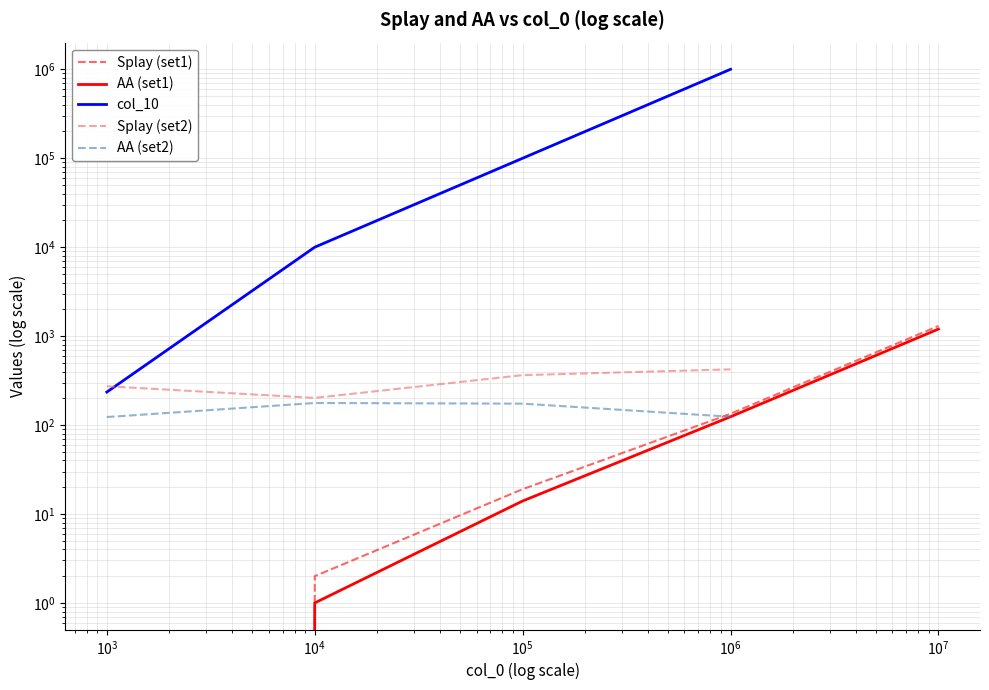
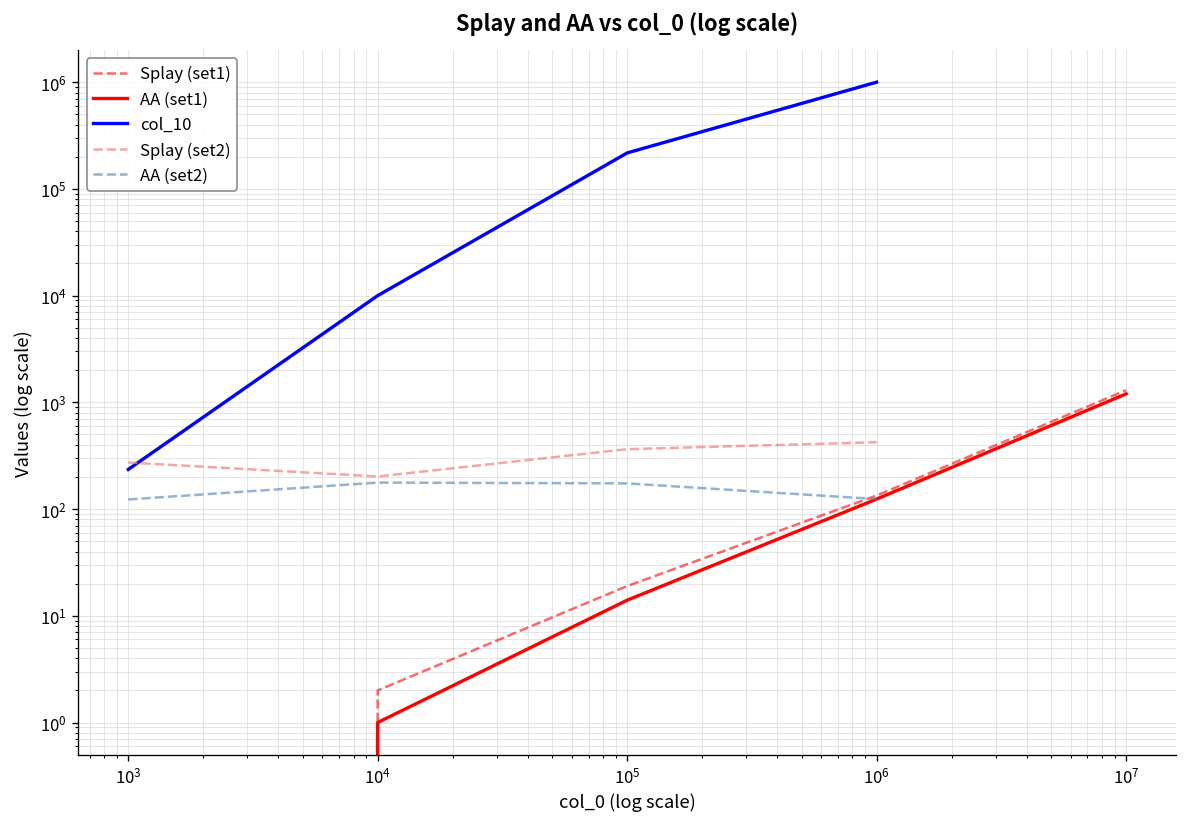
col_10, 10^5: 100000 -> 220000
